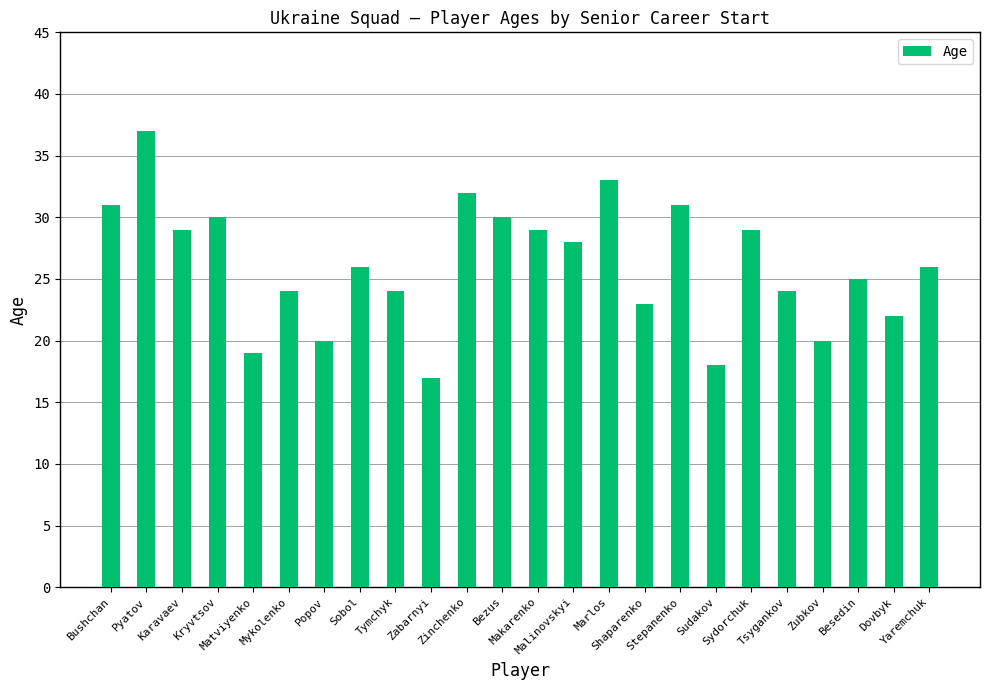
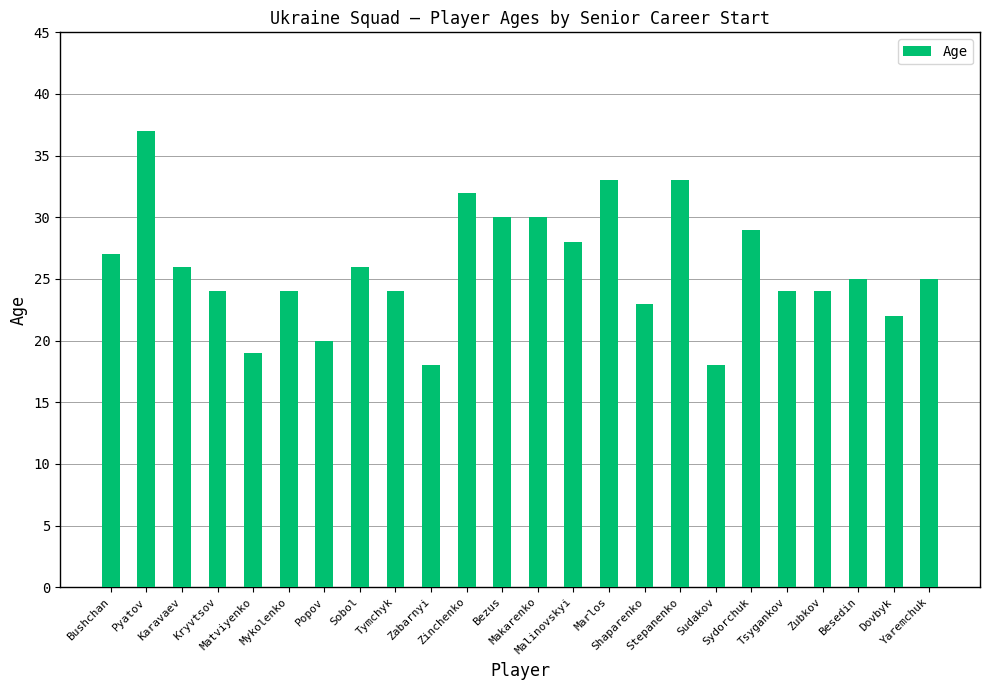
Bushchan: 31 -> 27
Karavaev: 29 -> 26
Kryvtsov: 30 -> 24
Zabarnyi: 17 -> 18
Makarenko: 29 -> 30
Stepanenko: 31 -> 33
Zubkov: 20 -> 24
Yaremchuk: 26 -> 25
